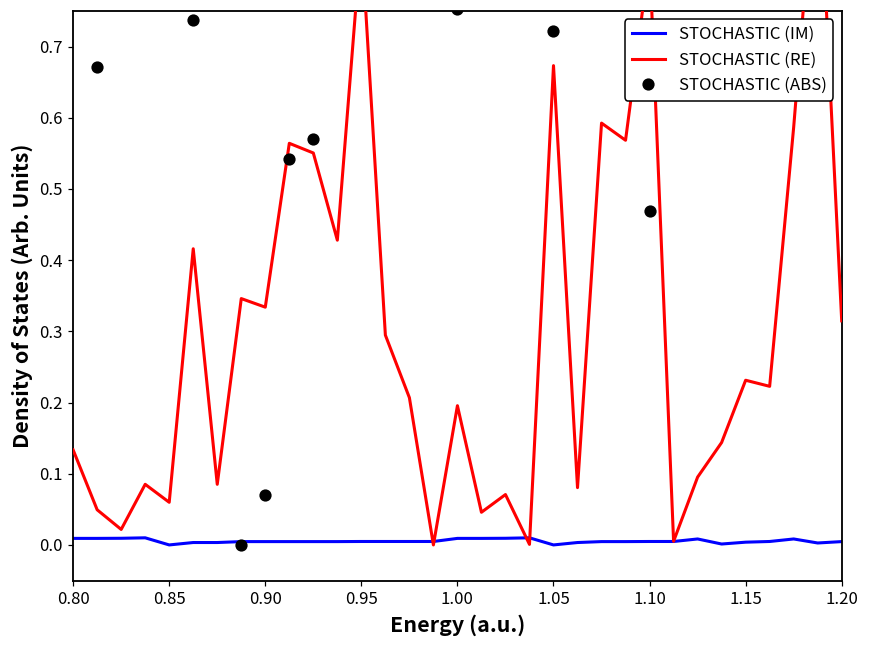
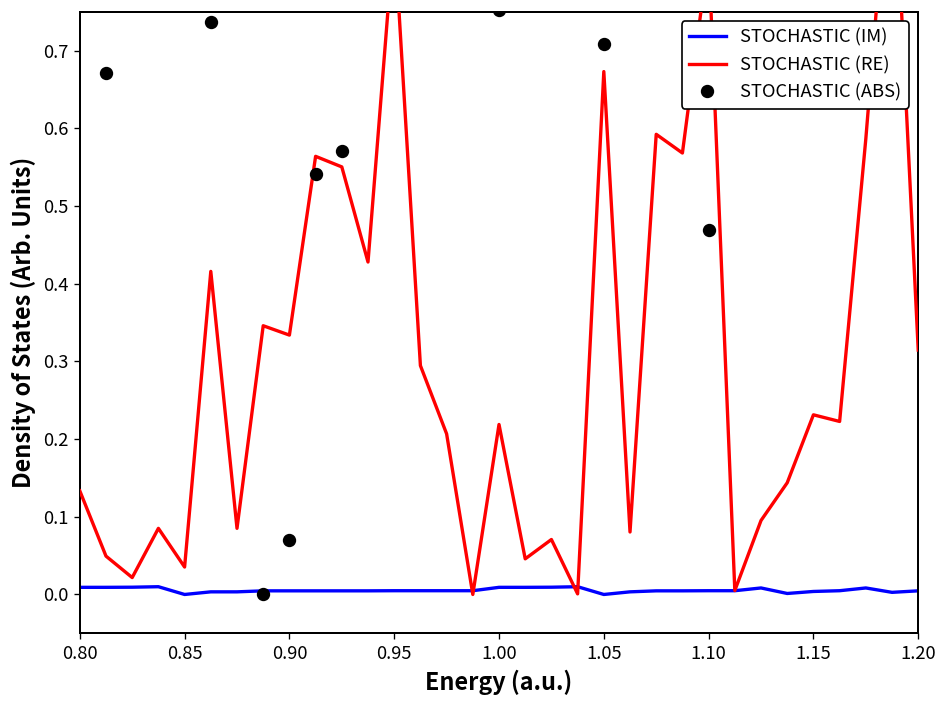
STOCHASTIC (RE), 0.85: 0.06 -> 0.04
STOCHASTIC (RE), 1.00: 0.20 -> 0.22
STOCHASTIC (ABS), 1.05: 0.72 -> 0.71
